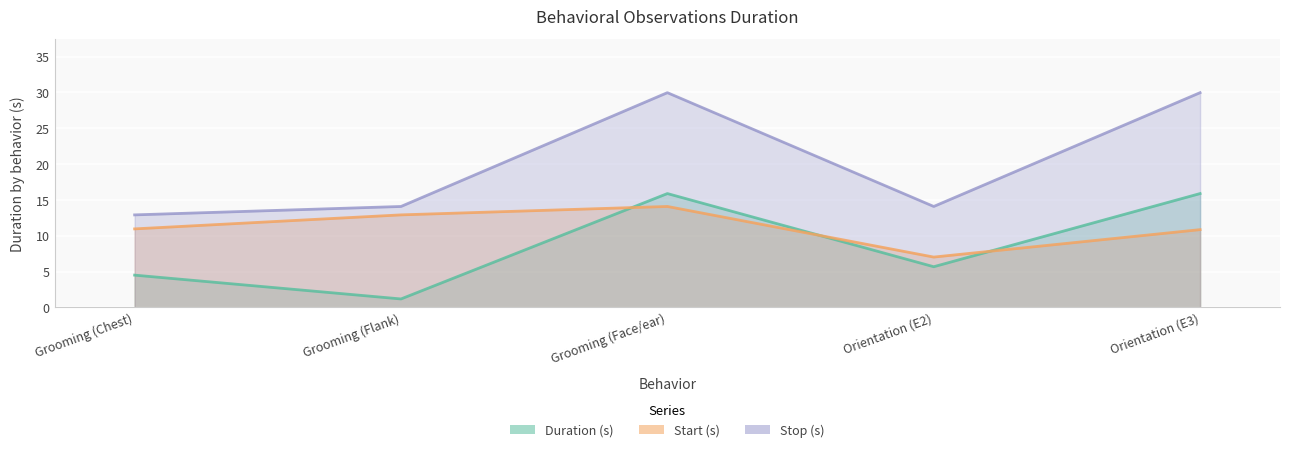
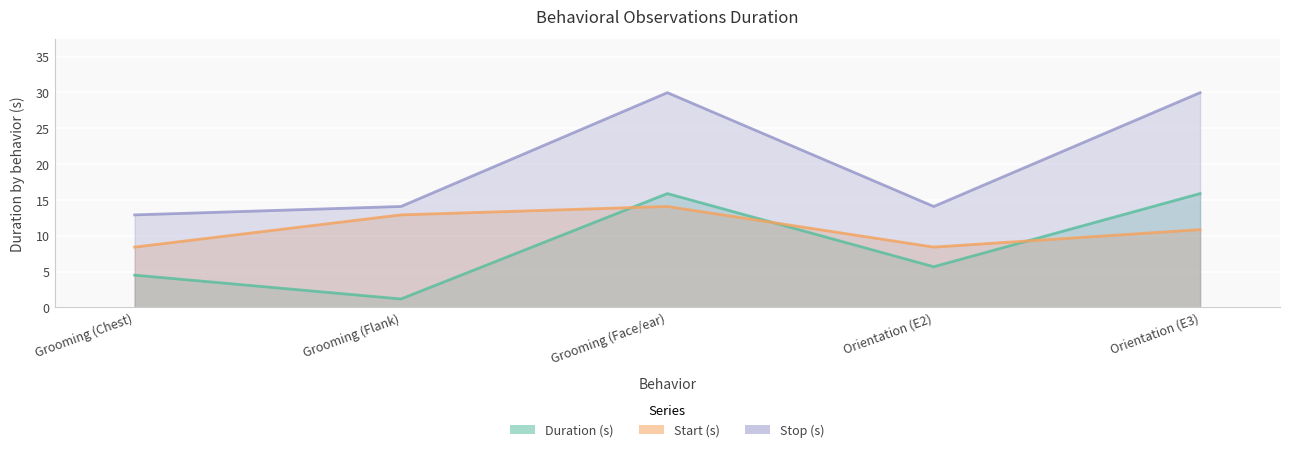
Start (s), Grooming (Chest): 11 -> 8
Start (s), Orientation (E2): 7 -> 8
